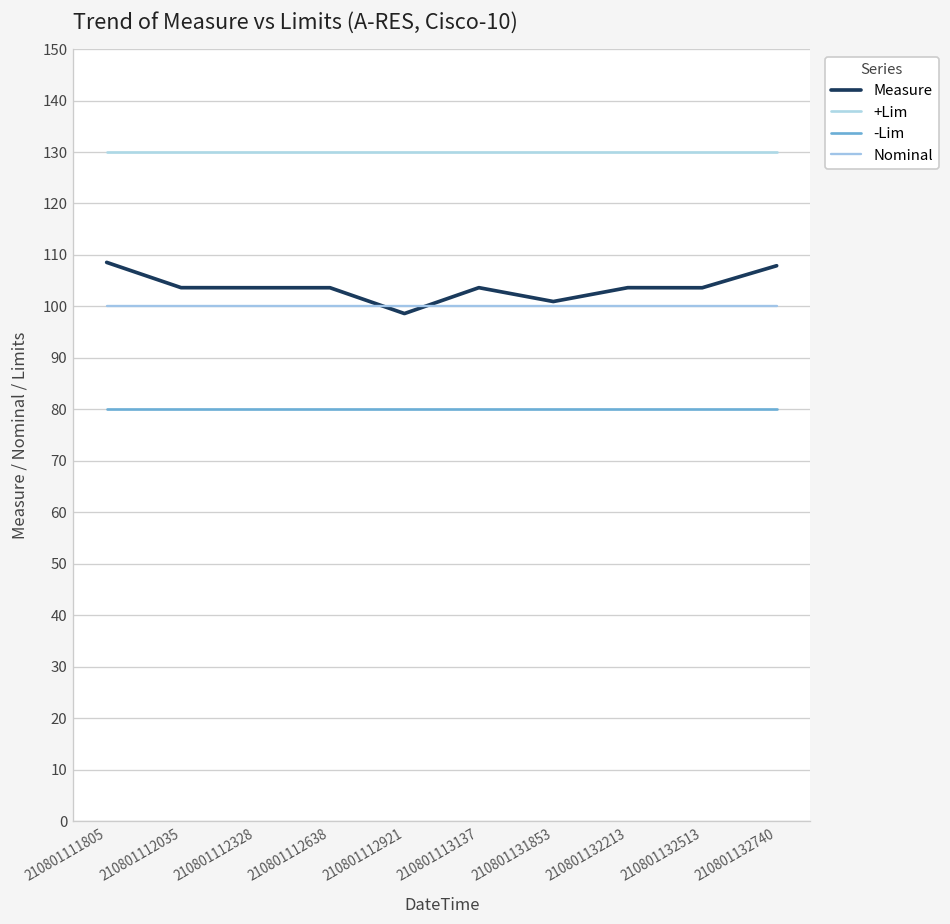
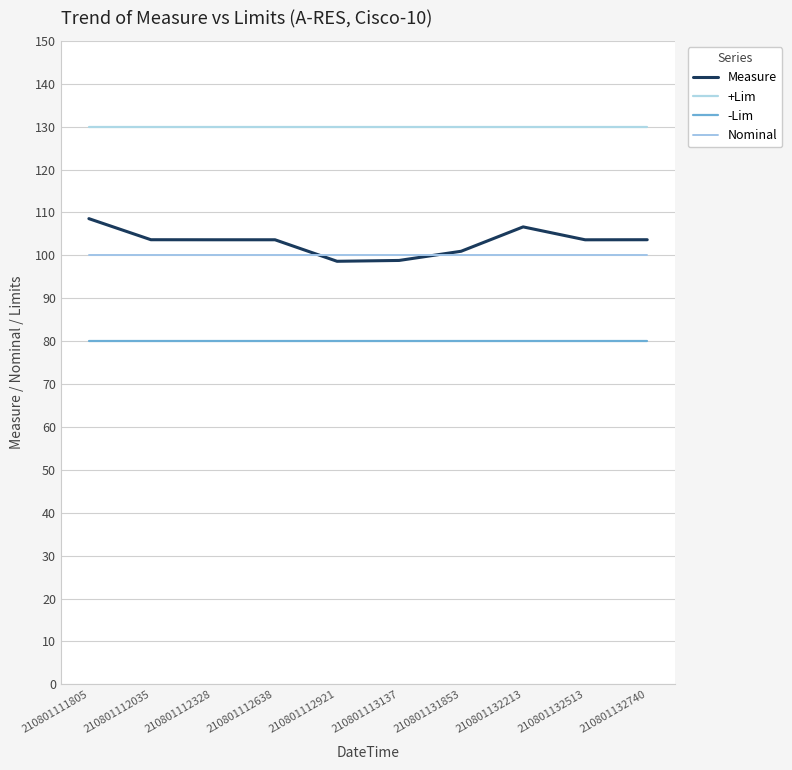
Measure, 210801113137: 104 -> 99
Measure, 210801132213: 104 -> 107
Measure, 210801132740: 108 -> 104
